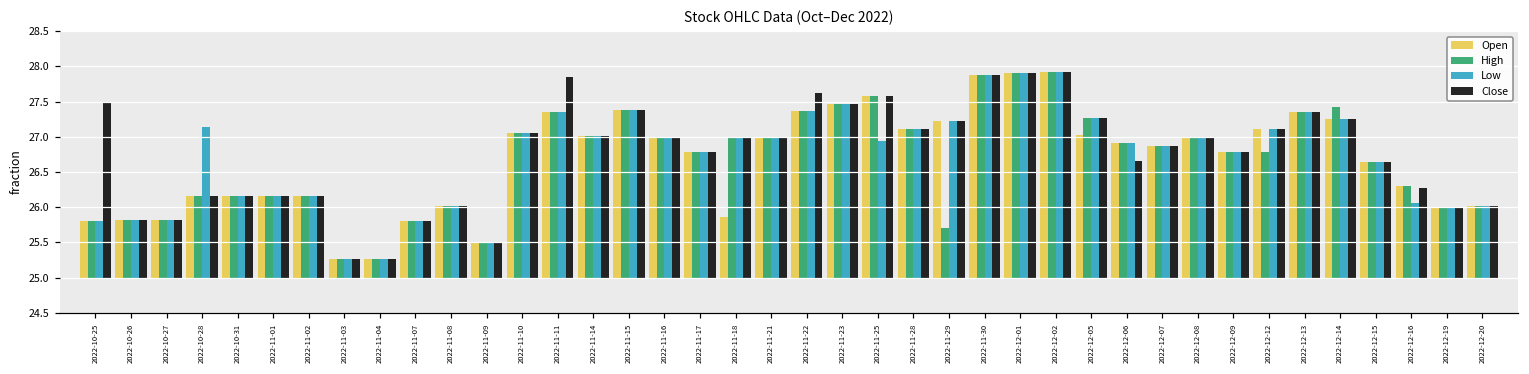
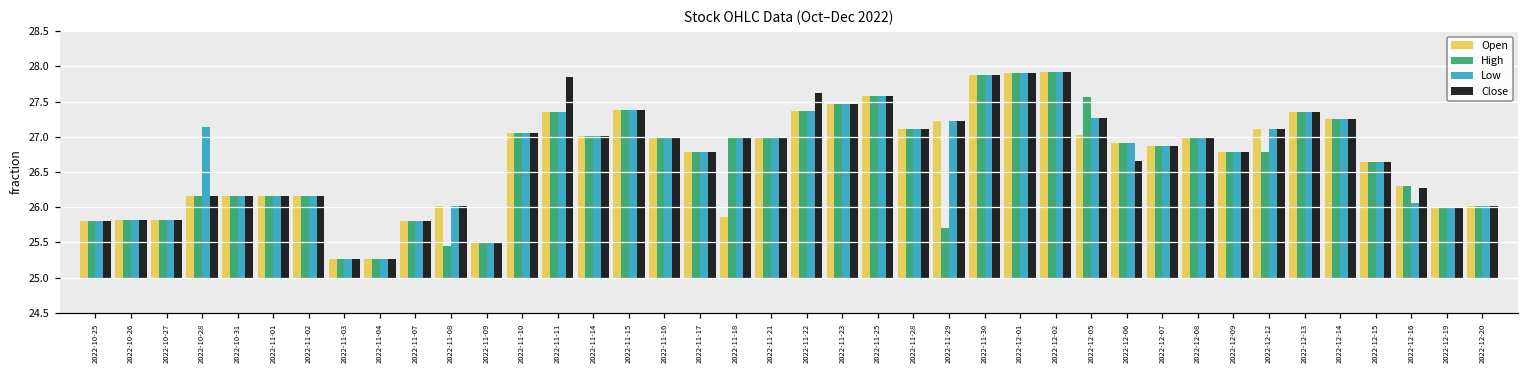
Close, 2022-10-25: 27.5 -> 25.8
High, 2022-11-08: 26.0 -> 25.5
Low, 2022-11-25: 26.9 -> 27.6
High, 2022-12-05: 27.3 -> 27.6
High, 2022-12-14: 27.4 -> 27.3
